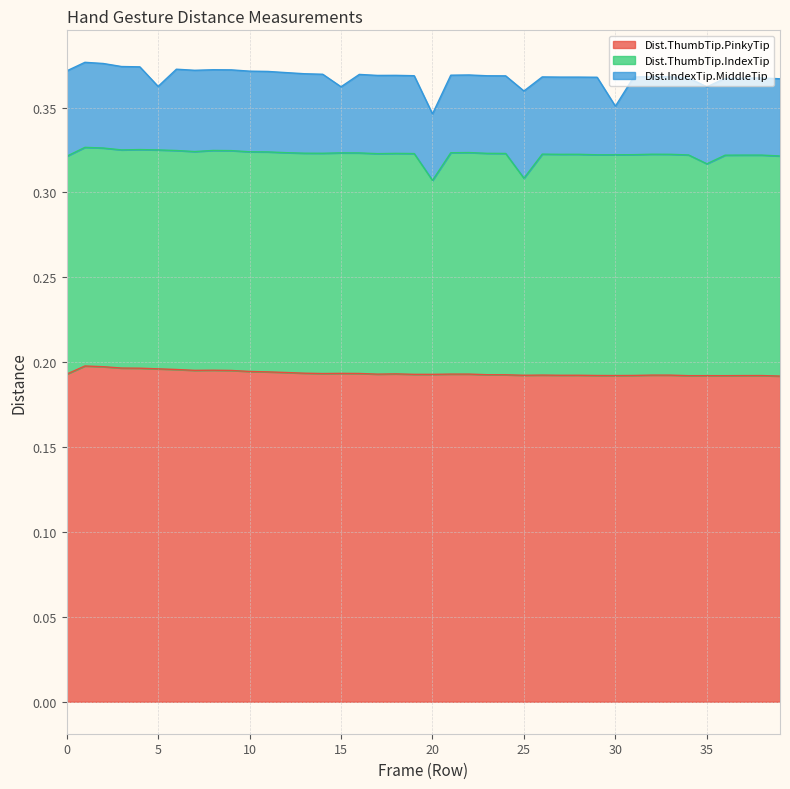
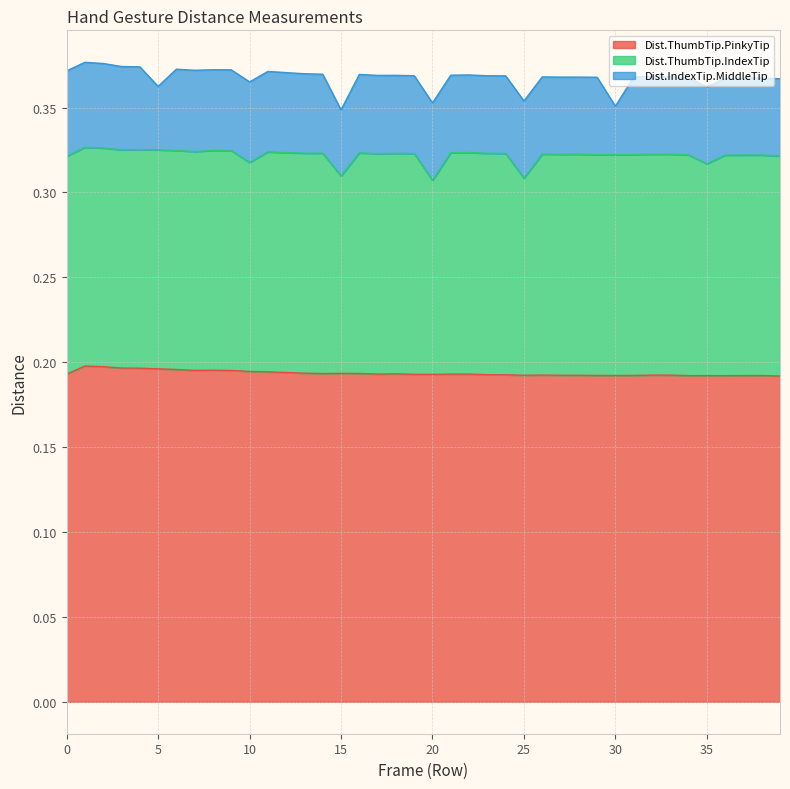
Dist.ThumbTip.IndexTip, 10: 0.129 -> 0.123
Dist.ThumbTip.IndexTip, 15: 0.130 -> 0.116
Dist.IndexTip.MiddleTip, 20: 0.039 -> 0.046
Dist.IndexTip.MiddleTip, 25: 0.051 -> 0.046
